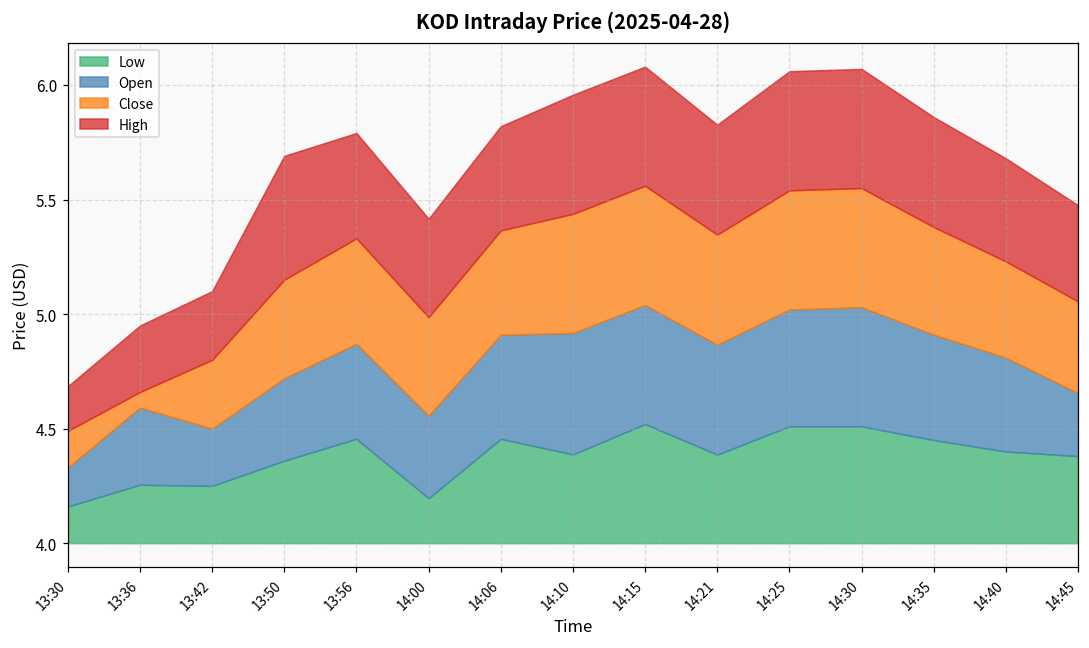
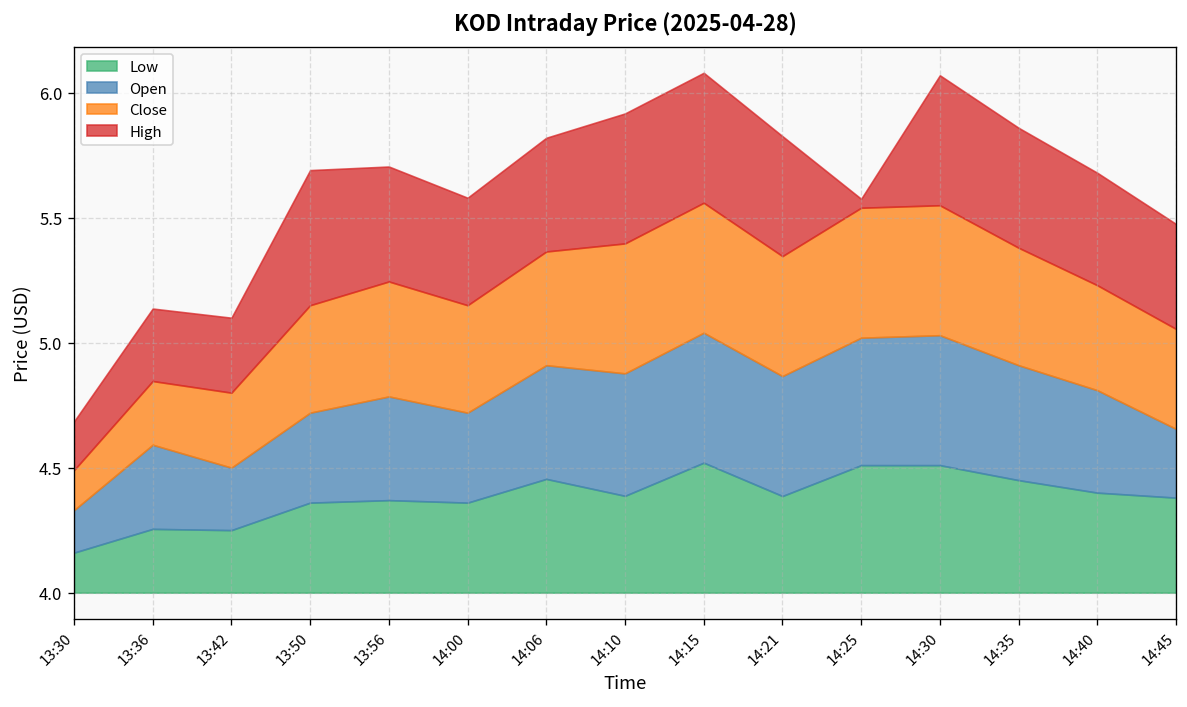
Close, 13:36: 0.07 -> 0.26
Low, 13:56: 4.46 -> 4.37
Low, 14:00: 4.20 -> 4.36
Open, 14:10: 0.53 -> 0.49
High, 14:25: 0.52 -> 0.04
